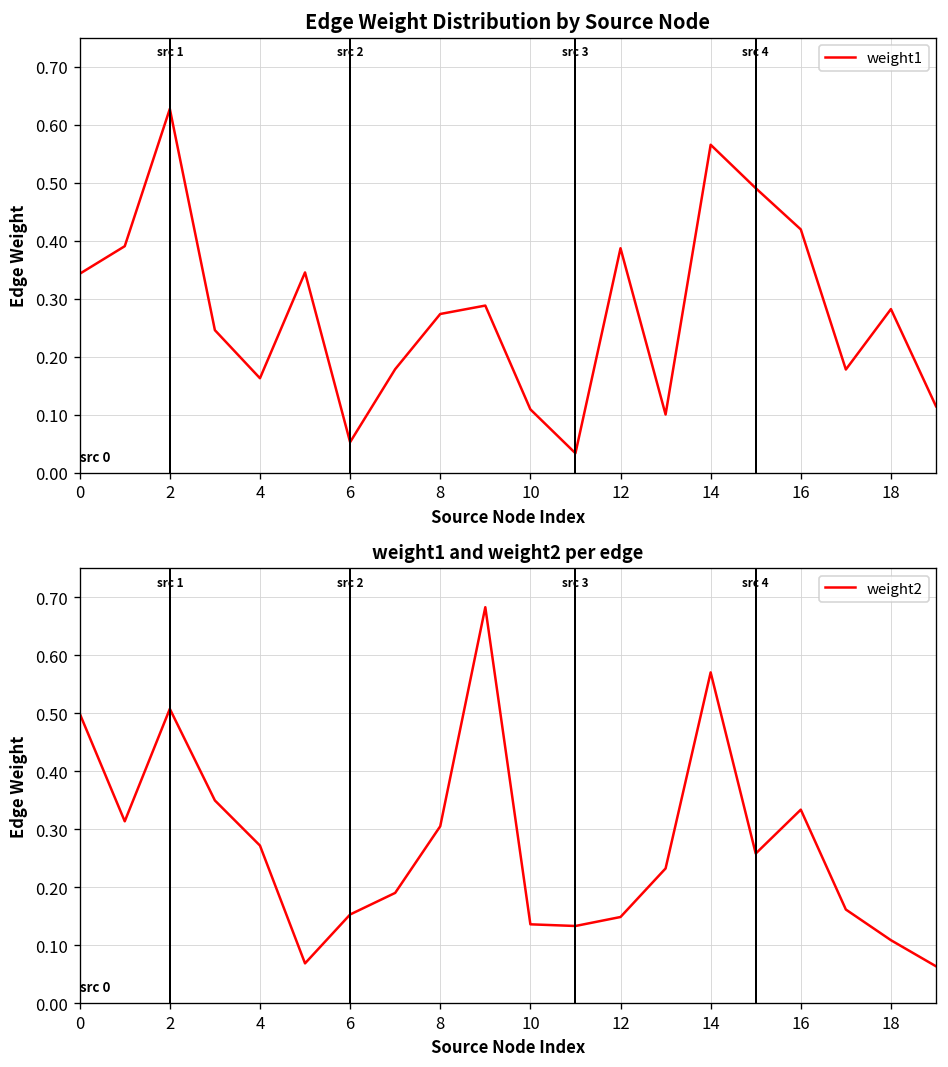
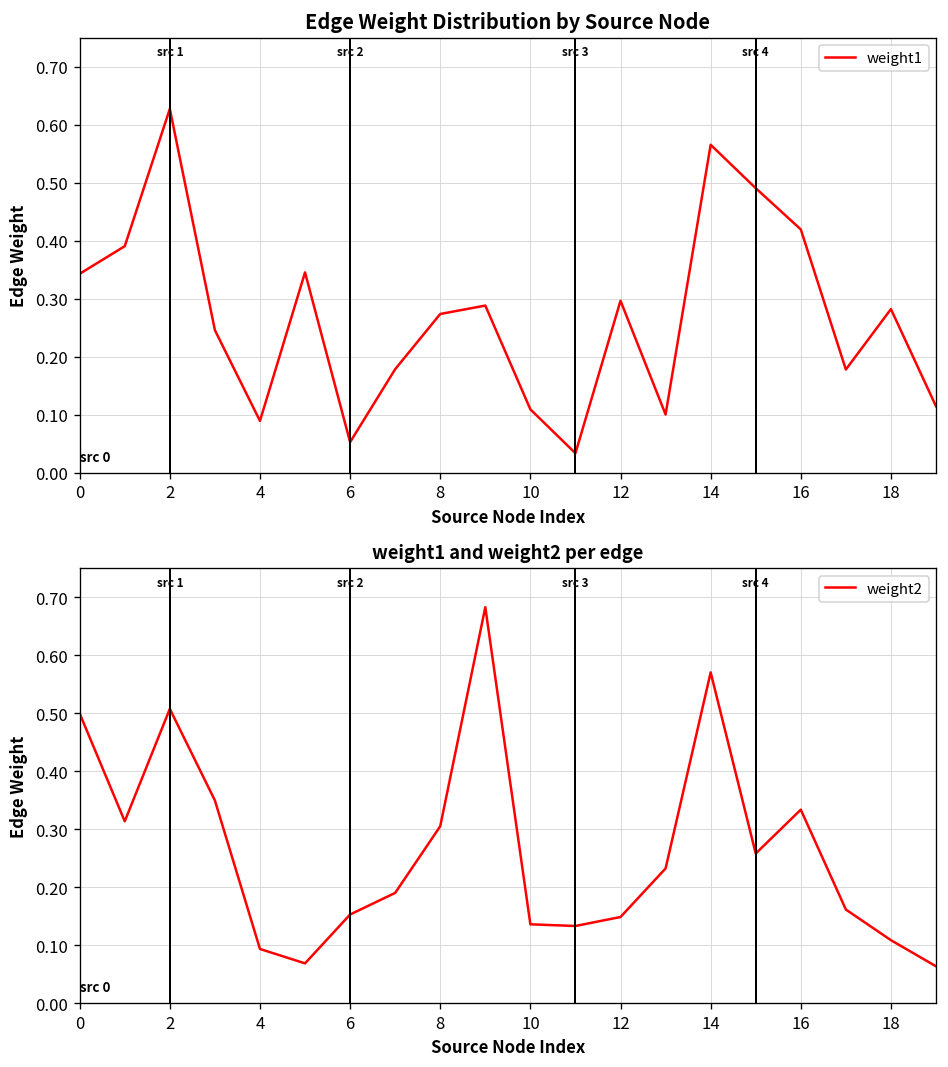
Edge Weight Distribution by Source Node, 4: 0.16 -> 0.09
Edge Weight Distribution by Source Node, 12: 0.39 -> 0.30
weight1 and weight2 per edge, 4: 0.27 -> 0.09
